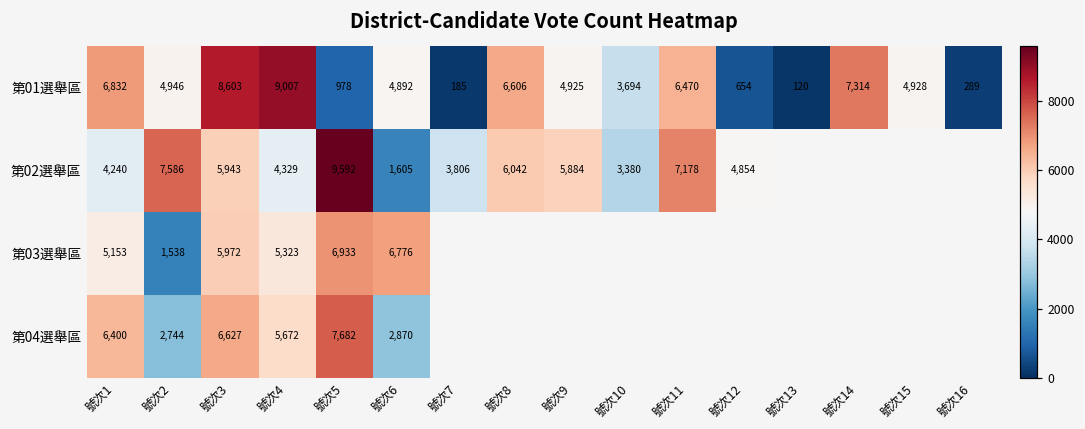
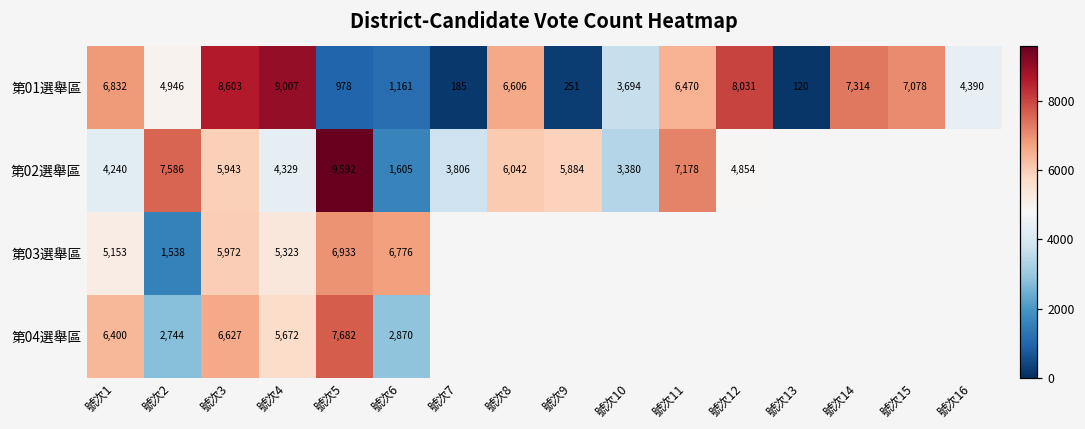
第01選舉區, 號次6: 4,892 -> 1,161
第01選舉區, 號次9: 4,925 -> 251
第01選舉區, 號次12: 654 -> 8,031
第01選舉區, 號次15: 4,928 -> 7,078
第01選舉區, 號次16: 289 -> 4,390
